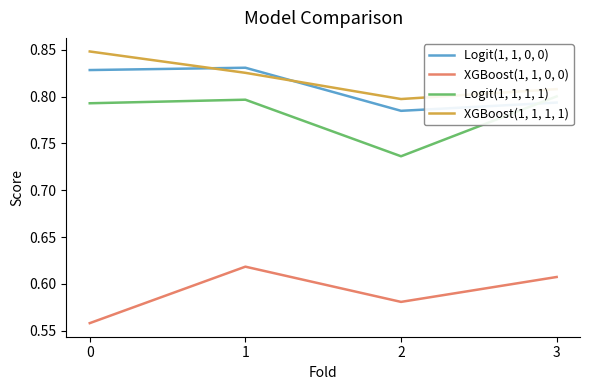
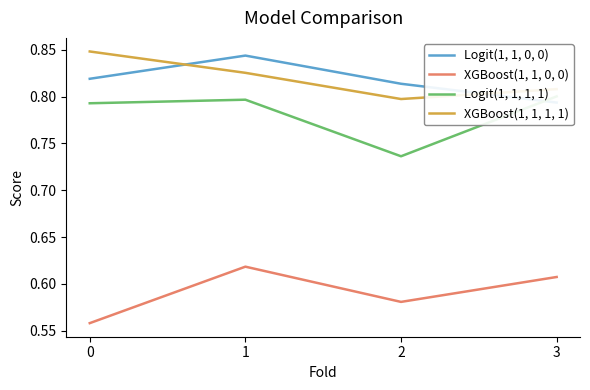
Logit(1, 1, 0, 0), 0: 0.83 -> 0.82
Logit(1, 1, 0, 0), 1: 0.83 -> 0.84
Logit(1, 1, 0, 0), 2: 0.78 -> 0.81
